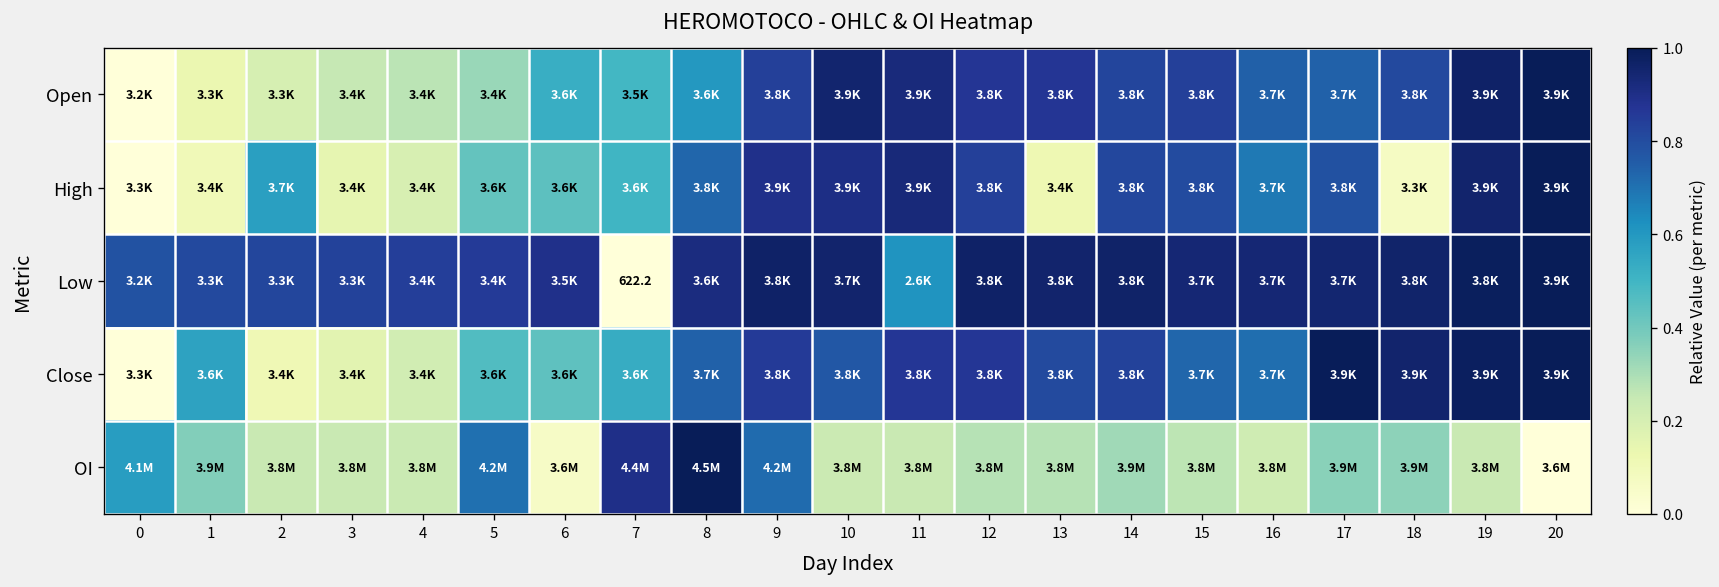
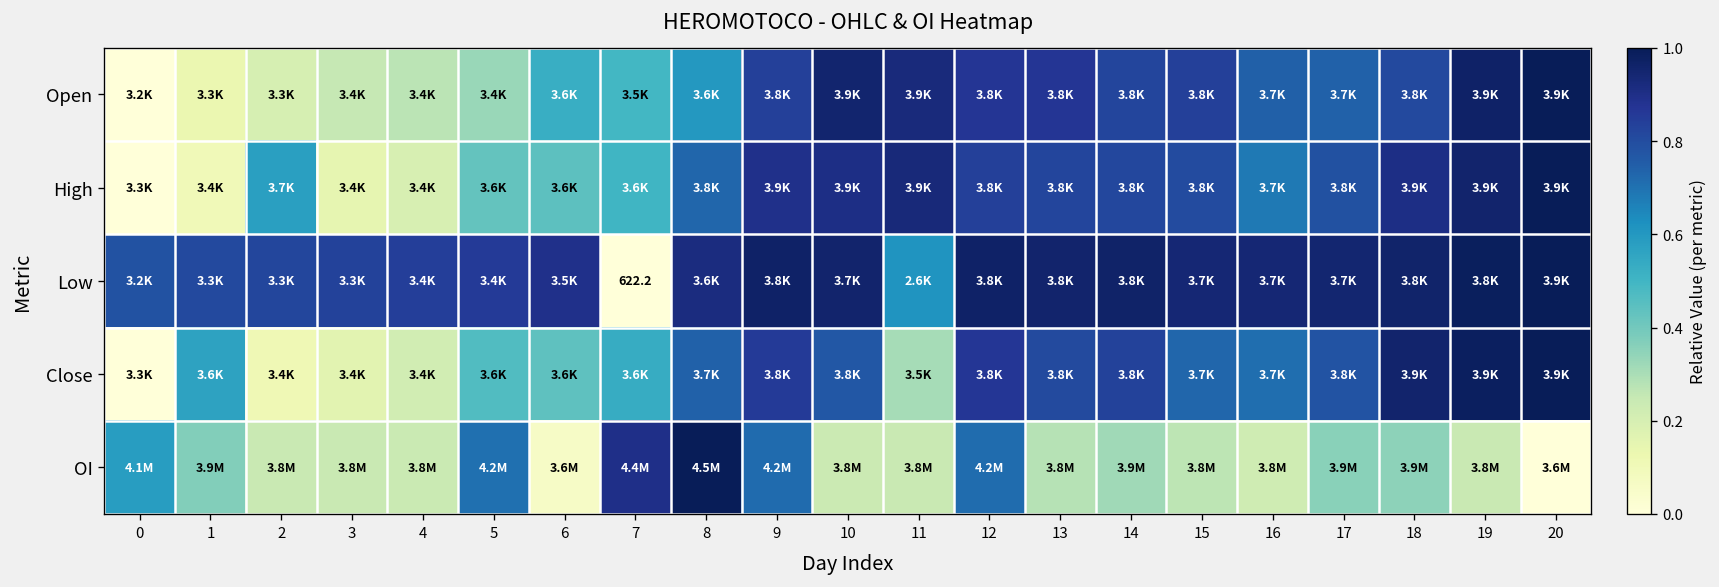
High, 13: 3.4K -> 3.8K
High, 18: 3.3K -> 3.9K
Close, 11: 3.8K -> 3.5K
Close, 17: 3.9K -> 3.8K
OI, 12: 3.8M -> 4.2M
